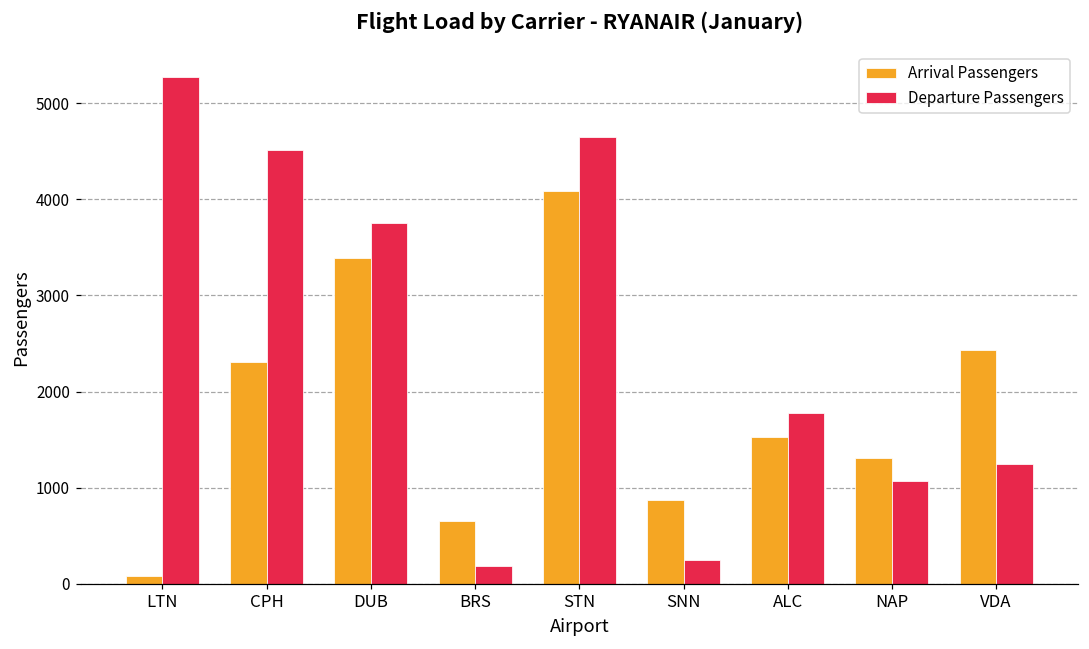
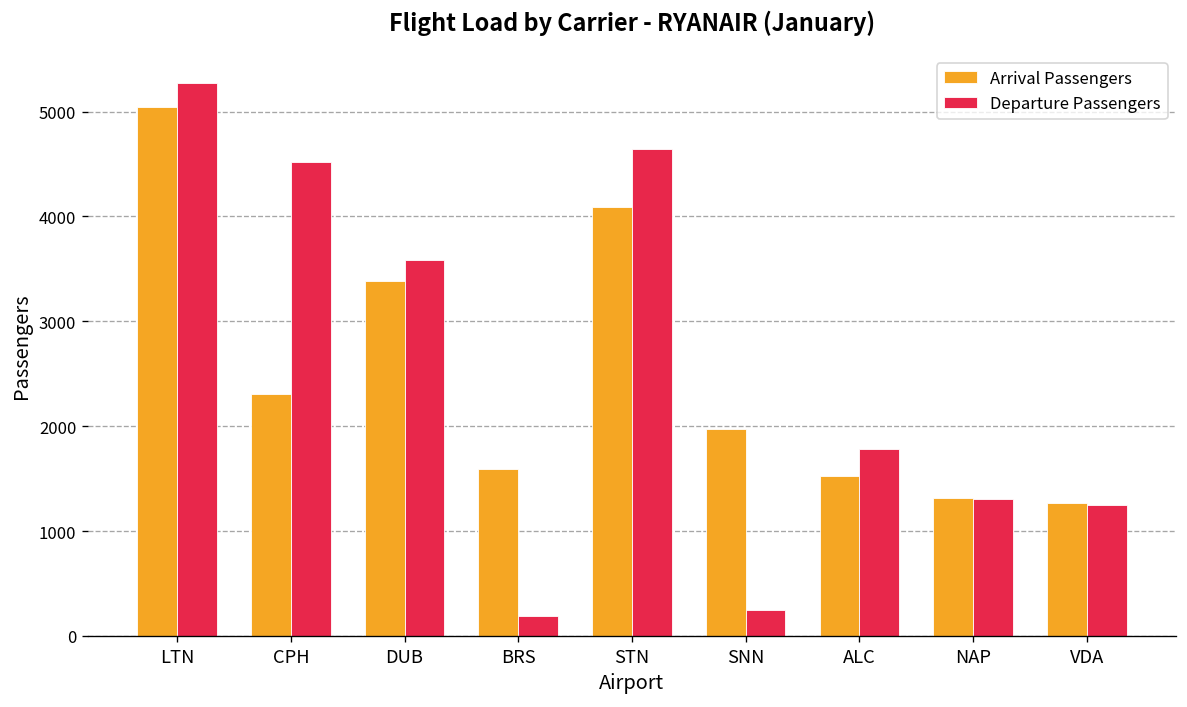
Arrival Passengers, LTN: 100 -> 5000
Departure Passengers, DUB: 3800 -> 3600
Arrival Passengers, BRS: 700 -> 1600
Arrival Passengers, SNN: 900 -> 2000
Departure Passengers, NAP: 1100 -> 1300
Arrival Passengers, VDA: 2400 -> 1300
